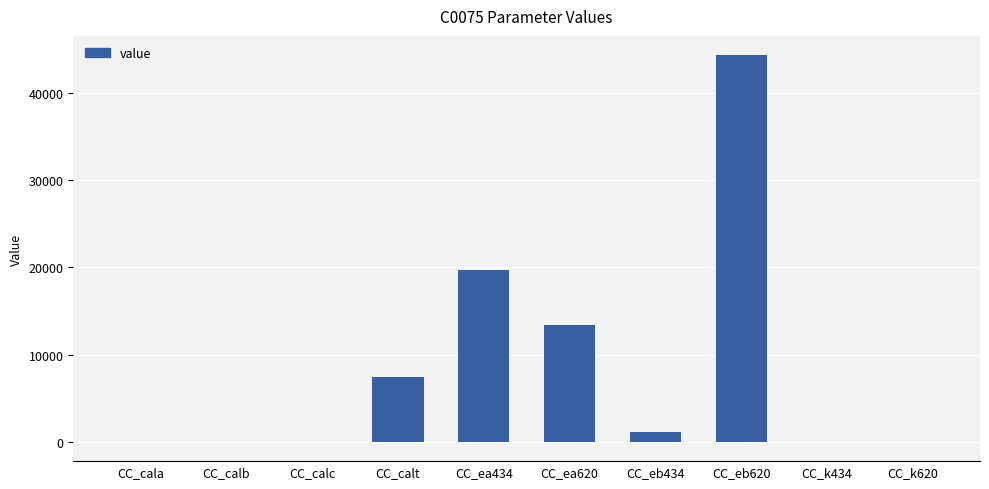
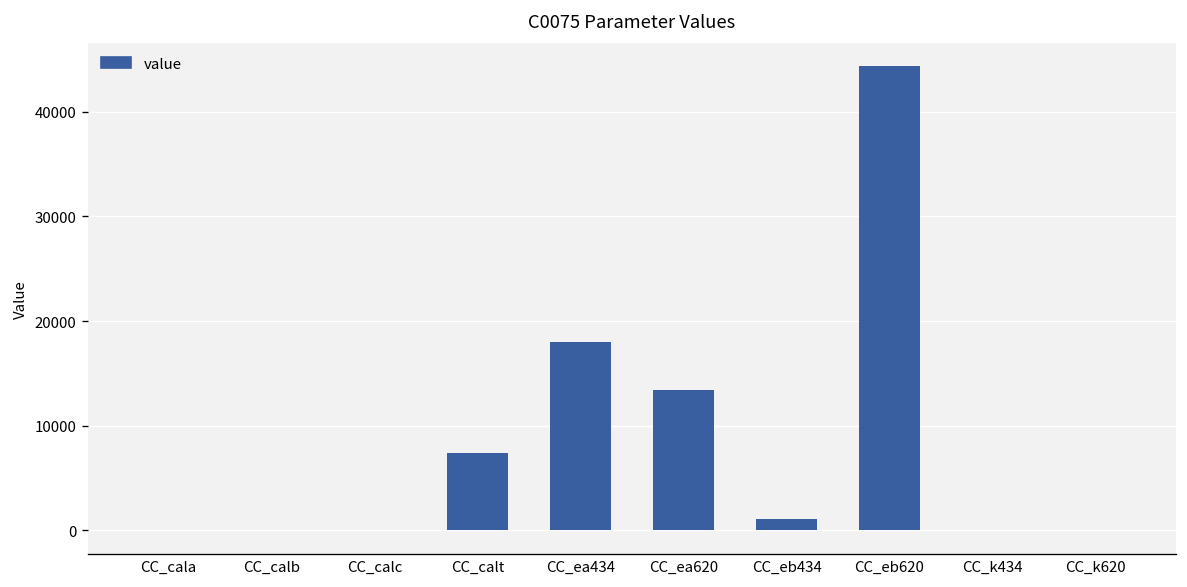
CC_ea434: 20000 -> 18000
